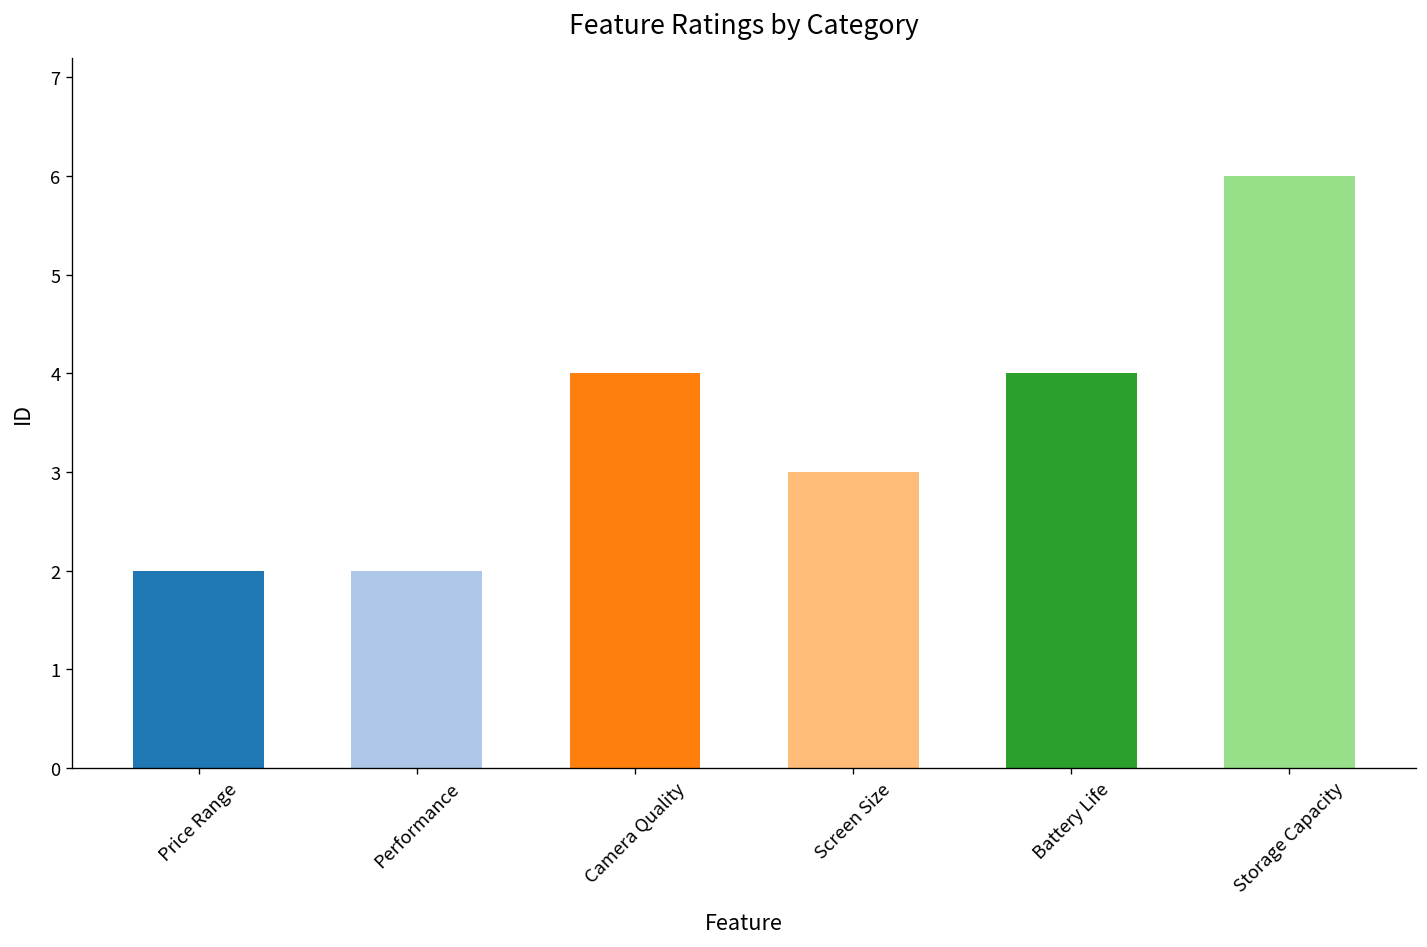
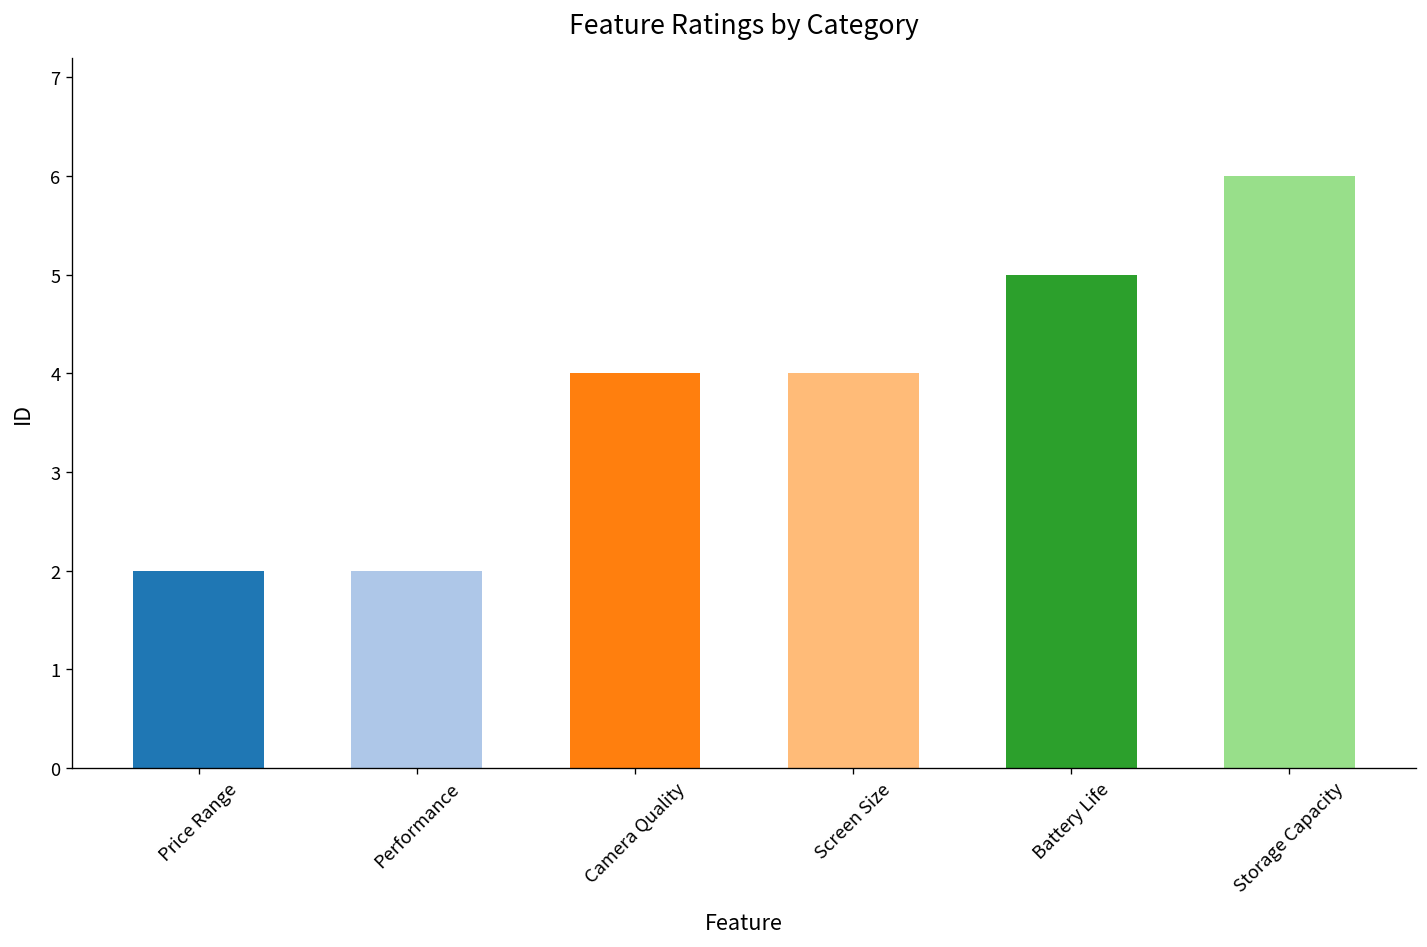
Screen Size: 3 -> 4
Battery Life: 4 -> 5
